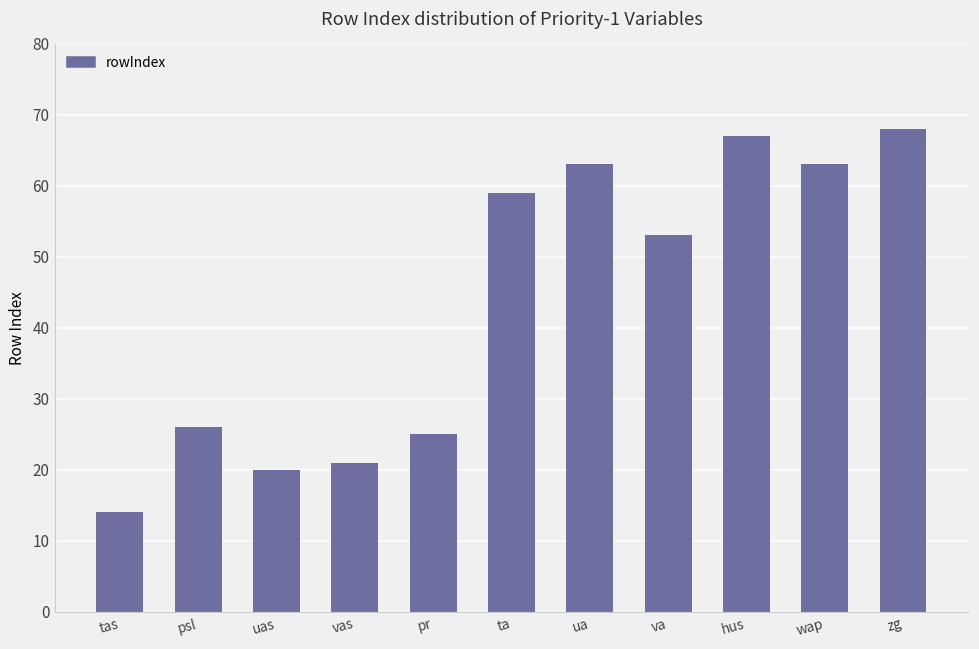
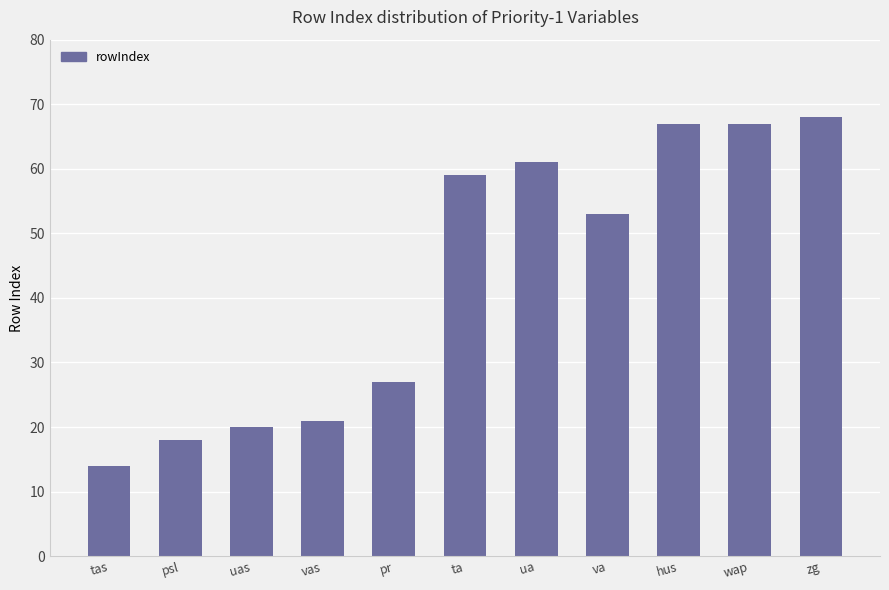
psl: 26 -> 18
pr: 25 -> 27
ua: 63 -> 61
wap: 63 -> 67
